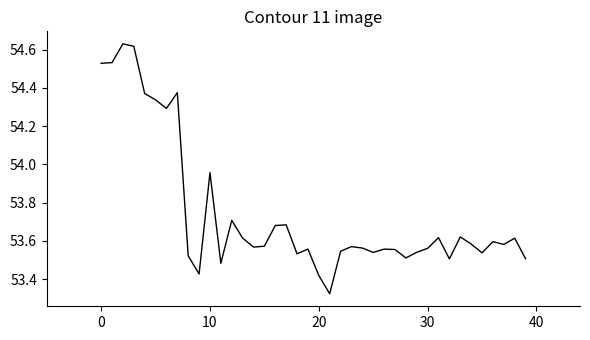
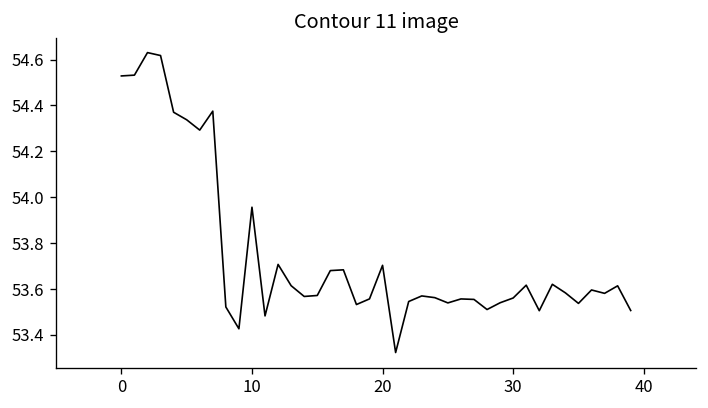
20: 53.42 -> 53.70
